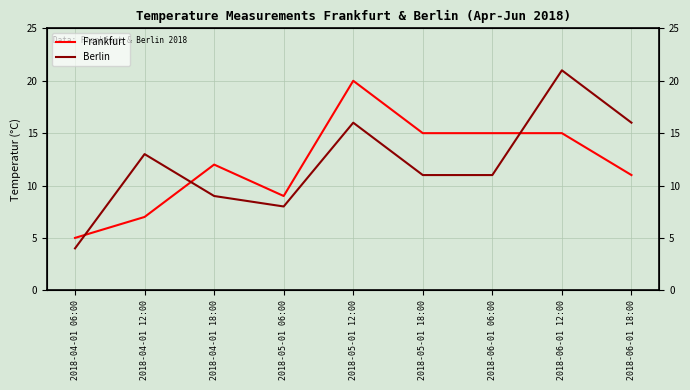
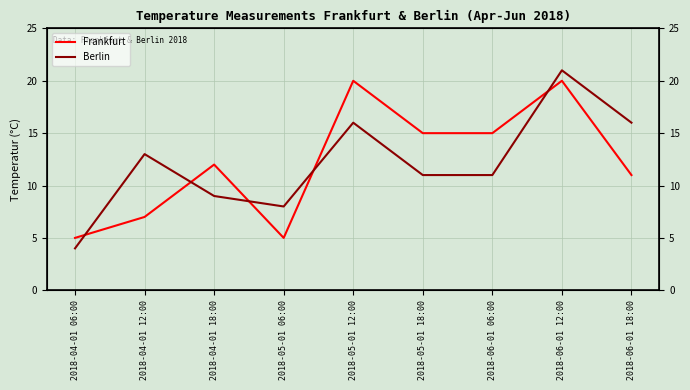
Frankfurt, 2018-05-01 06:00: 9 -> 5
Frankfurt, 2018-06-01 12:00: 15 -> 20
